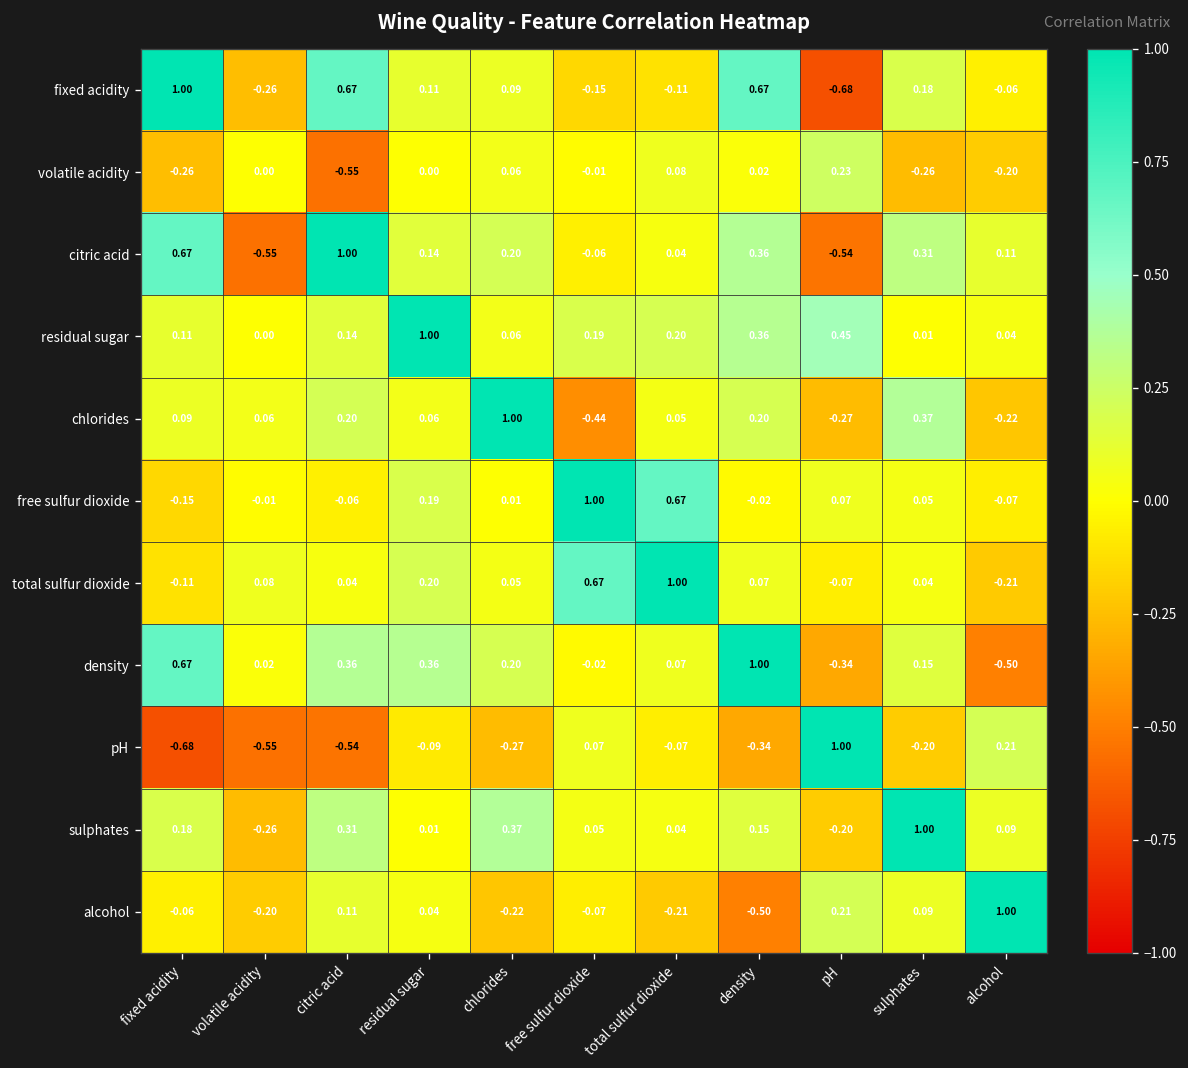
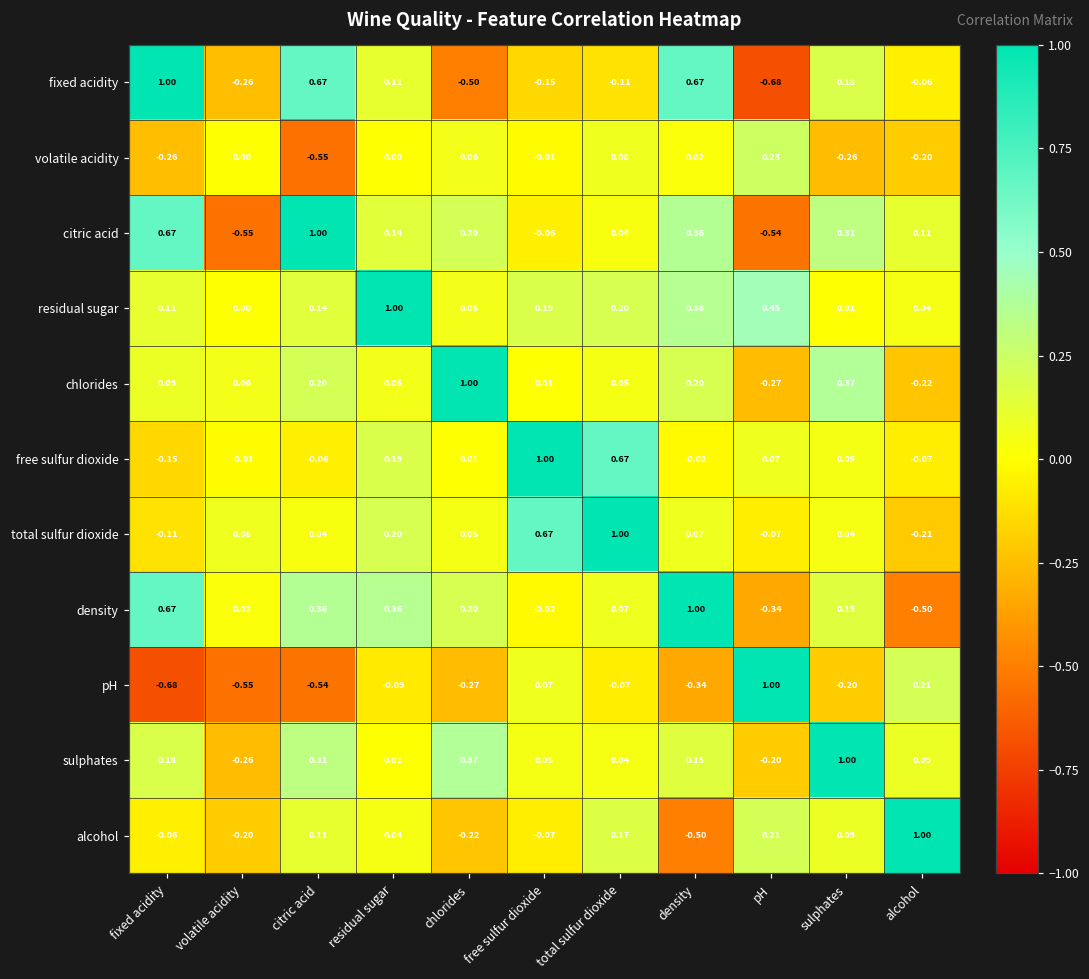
fixed acidity, chlorides: 0.09 -> -0.50
chlorides, free sulfur dioxide: -0.44 -> 0.01
alcohol, total sulfur dioxide: -0.21 -> 0.17
